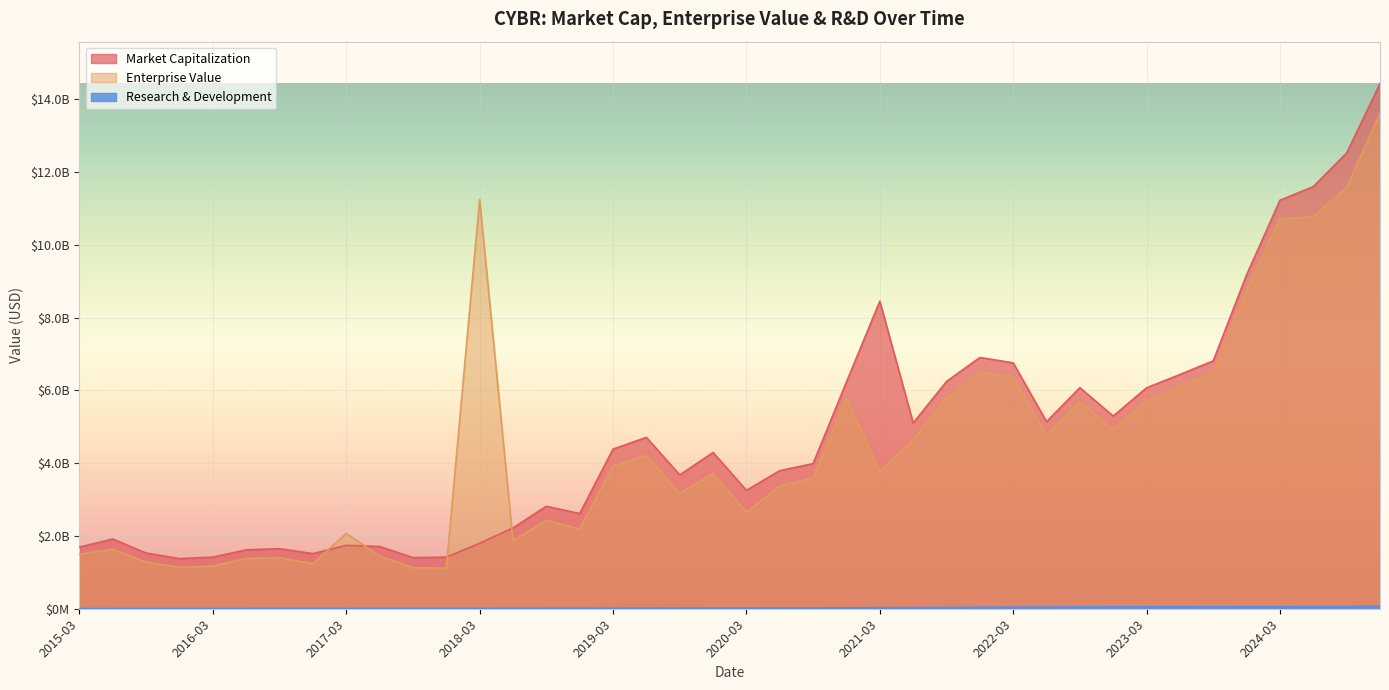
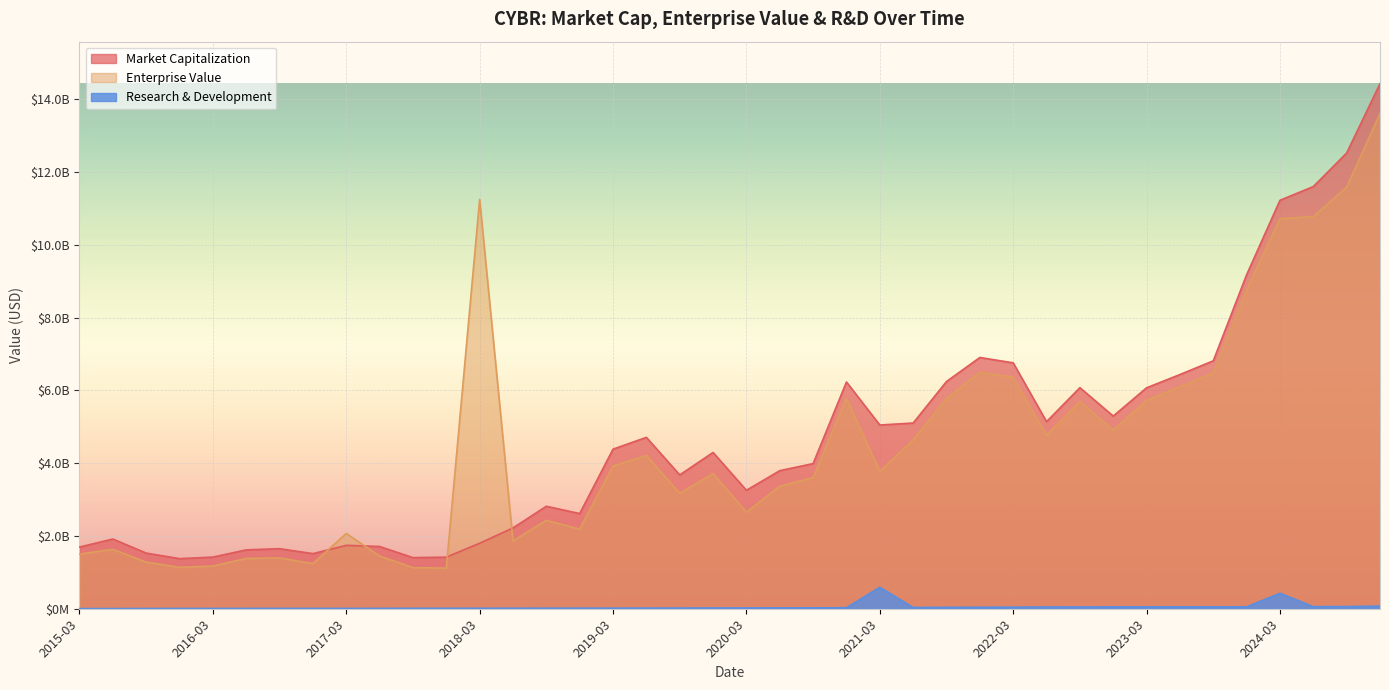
Market Capitalization, 2021-03: $8500000000 -> $5000000000
Research & Development, 2021-03: $0 -> $600000000
Research & Development, 2024-03: $100000000 -> $400000000
